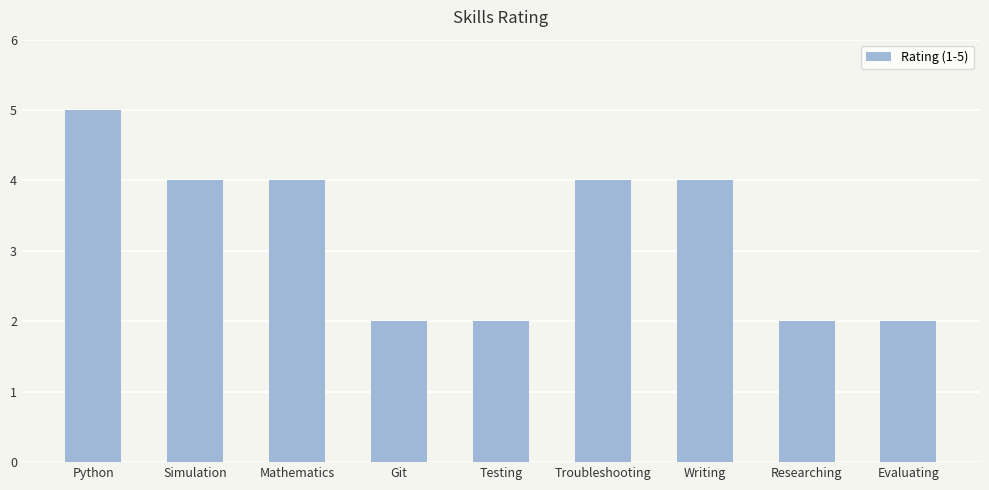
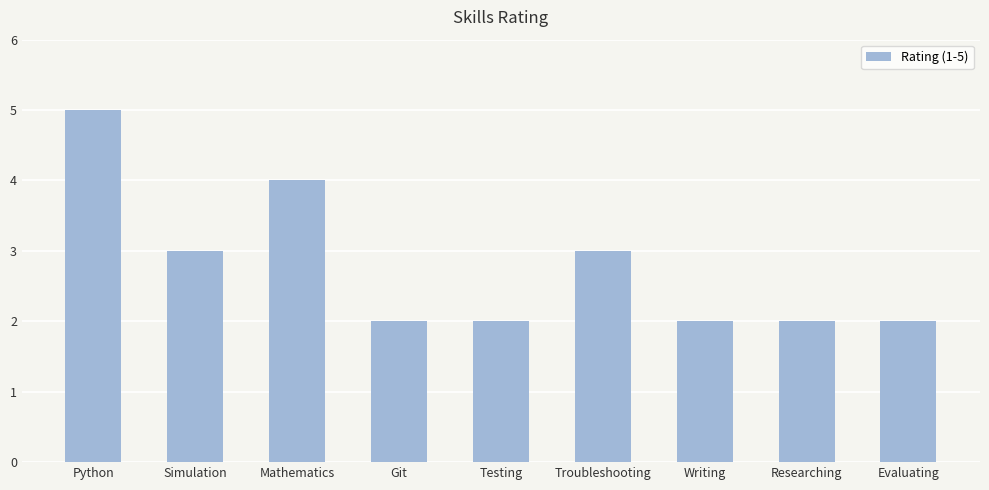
Simulation: 4 -> 3
Troubleshooting: 4 -> 3
Writing: 4 -> 2
